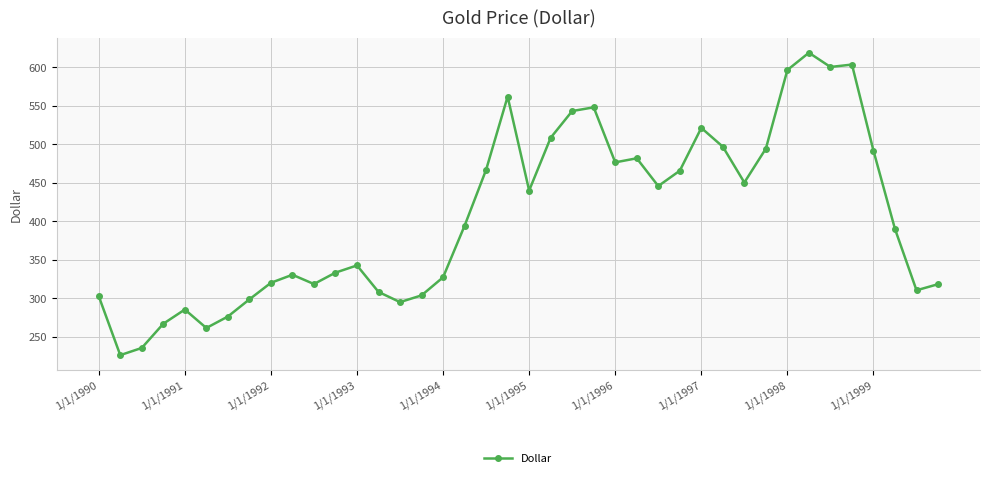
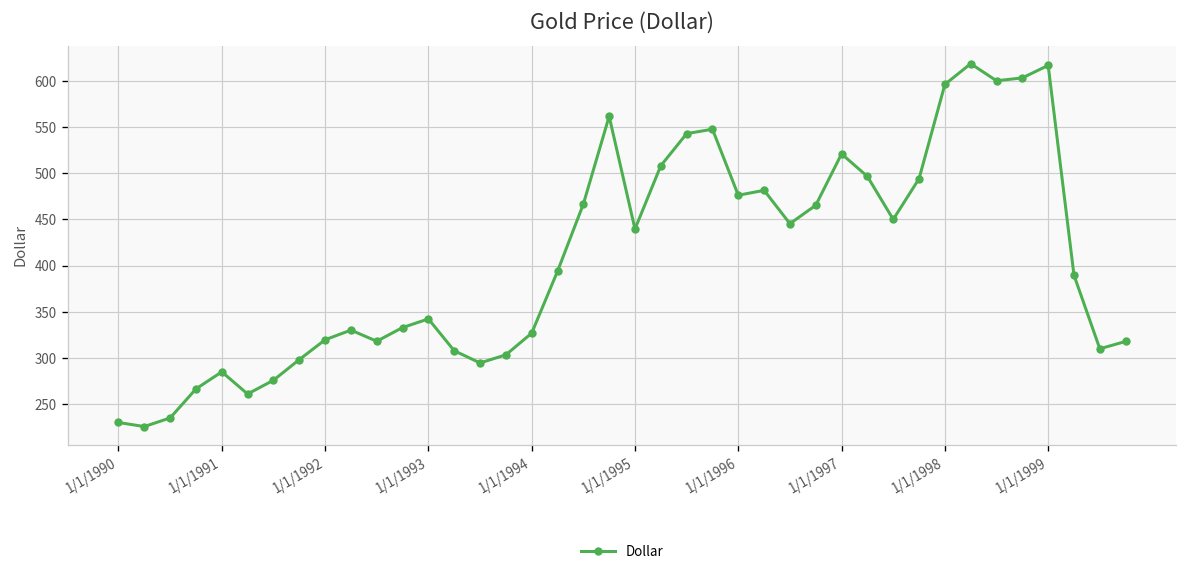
1/1/1990: 300 -> 230
1/1/1999: 490 -> 620
